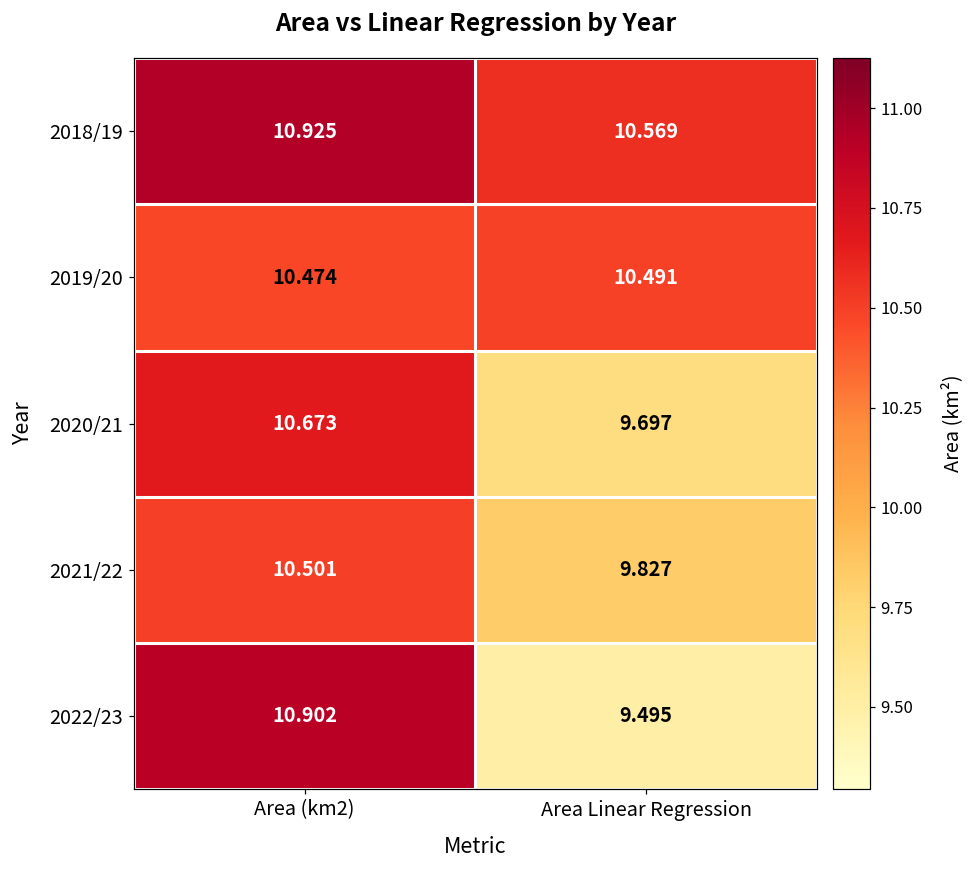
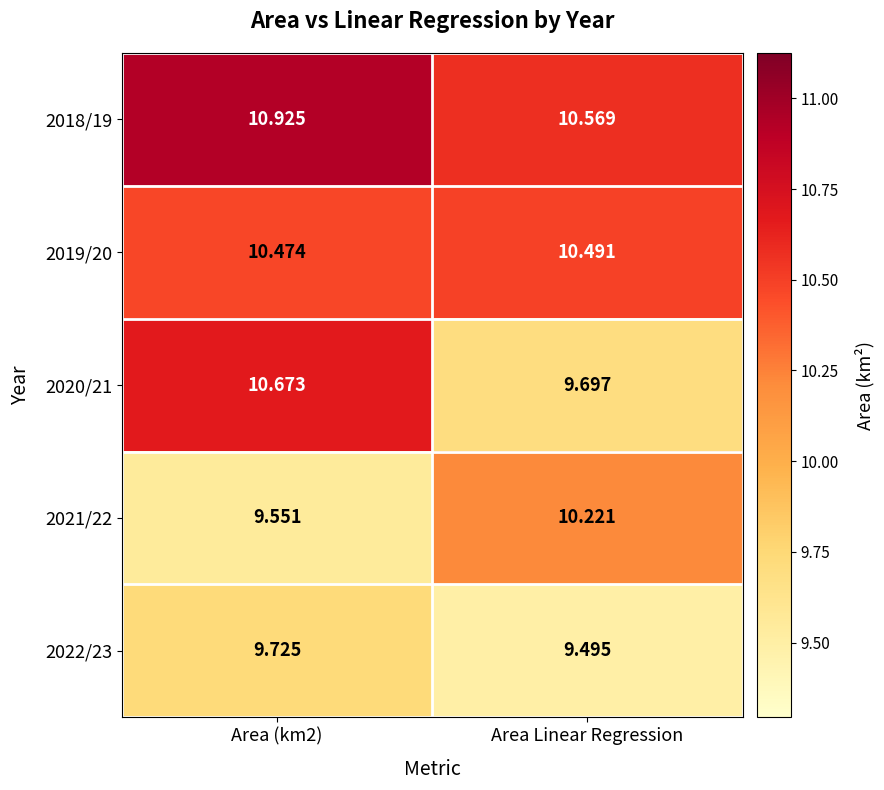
2021/22, Area (km2): 10.501 -> 9.551
2021/22, Area Linear Regression: 9.827 -> 10.221
2022/23, Area (km2): 10.902 -> 9.725
